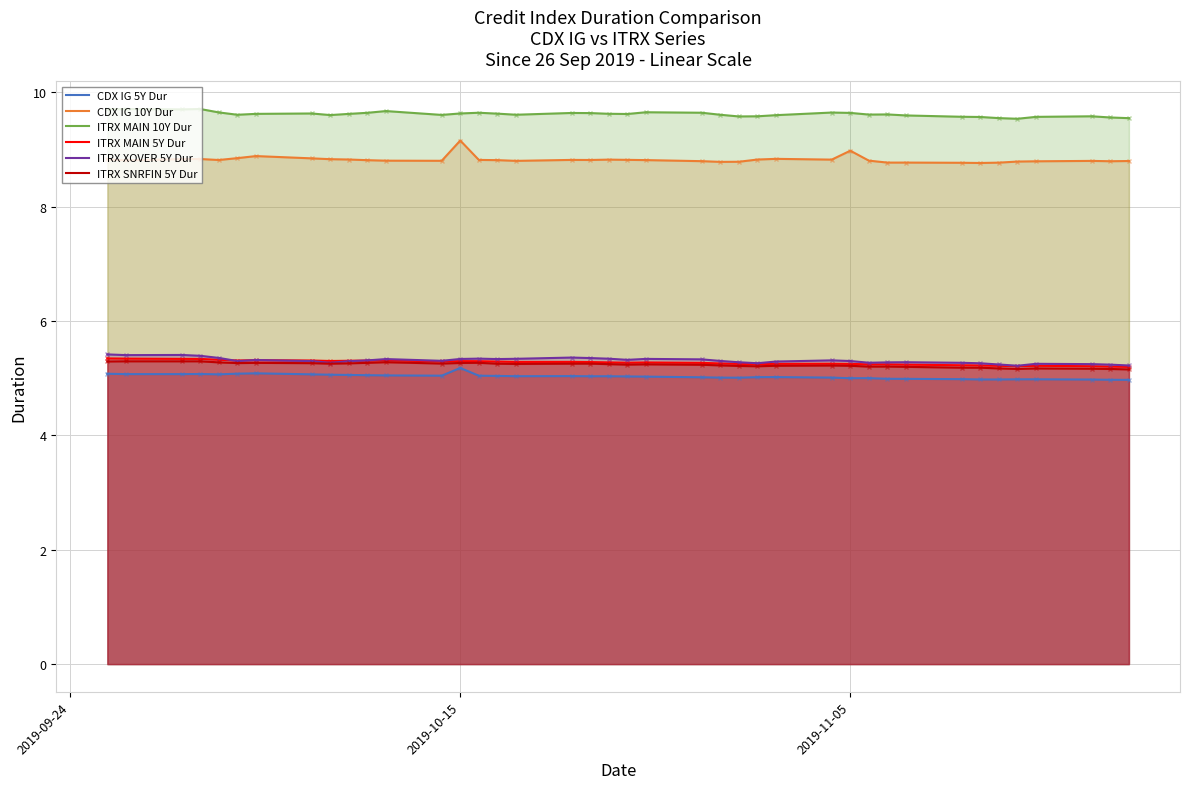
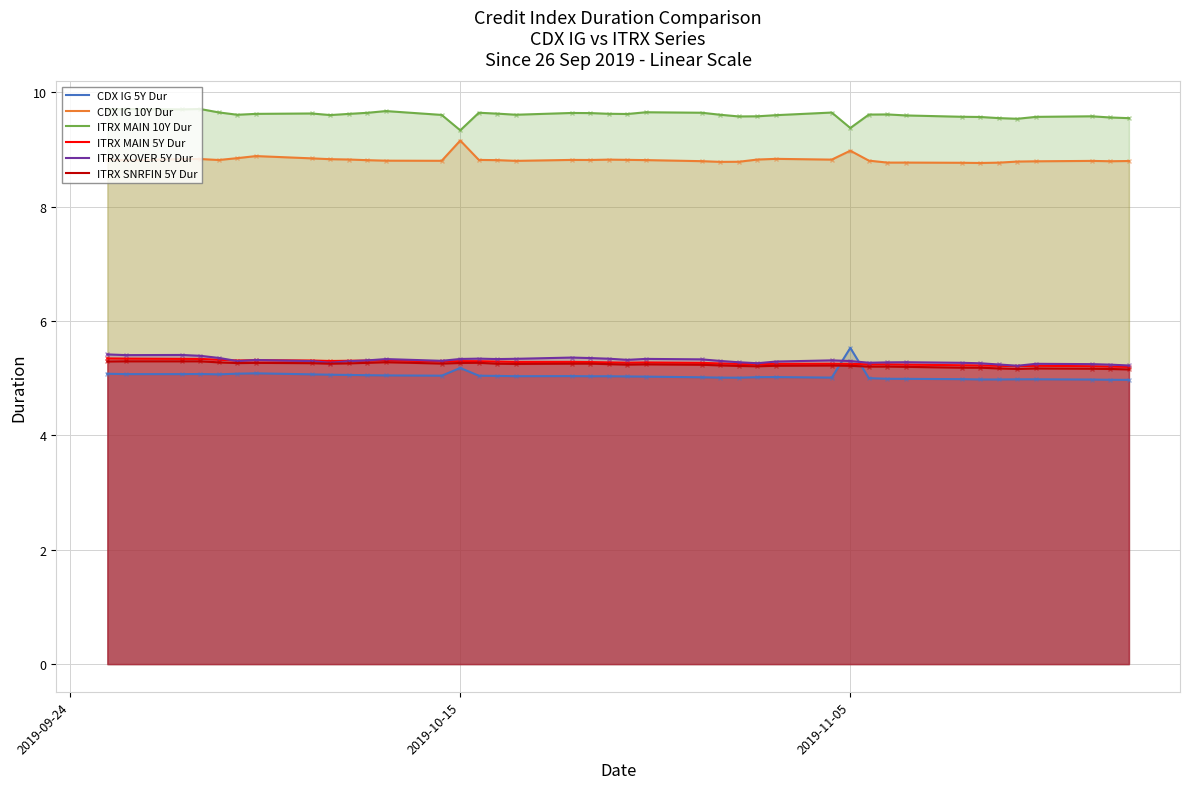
ITRX MAIN 10Y Dur, 2019-10-15: 9.6 -> 9.3
CDX IG 5Y Dur, 2019-11-05: 5.0 -> 5.5
ITRX MAIN 10Y Dur, 2019-11-05: 9.6 -> 9.4
